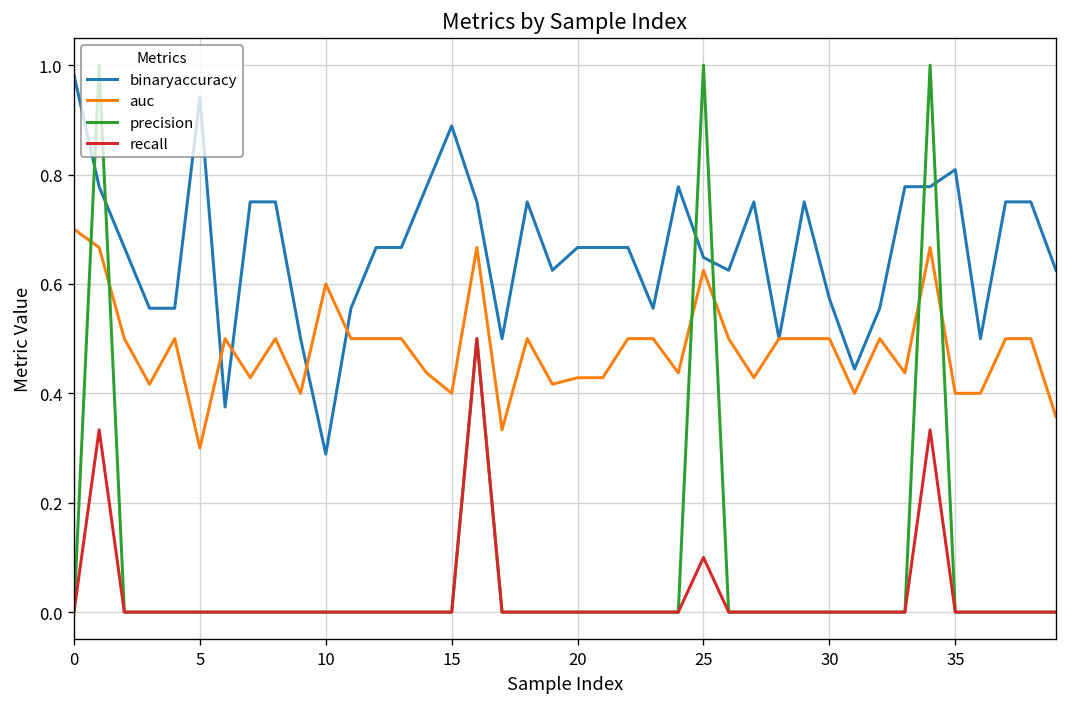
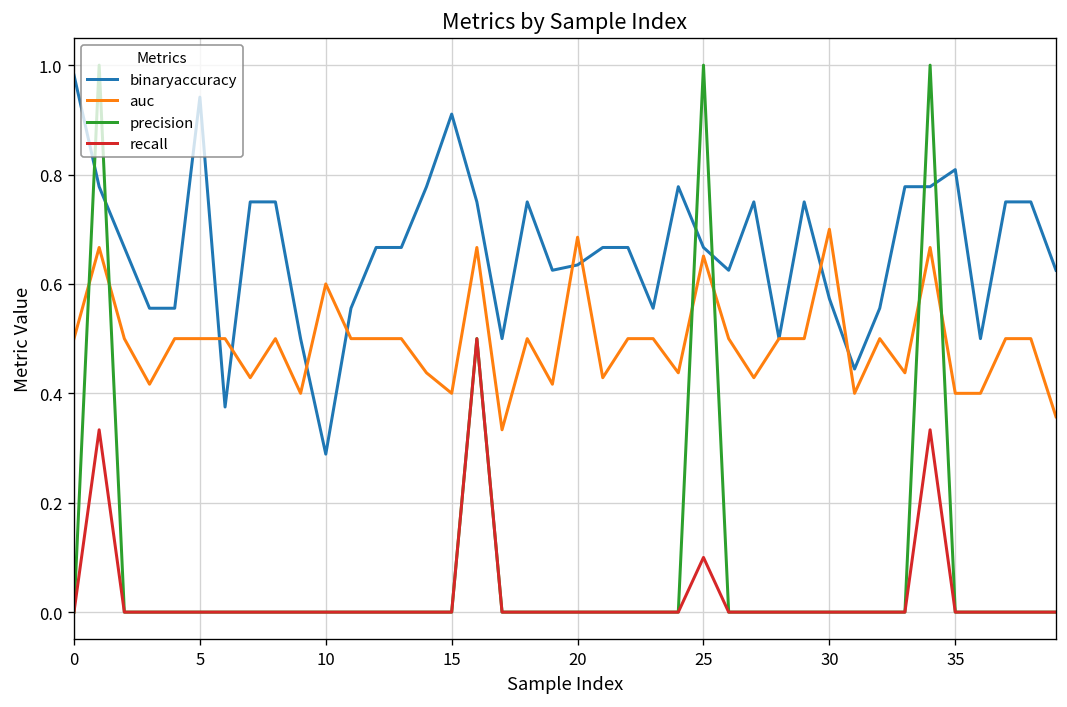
auc, 0: 0.7 -> 0.5
auc, 5: 0.3 -> 0.5
binaryaccuracy, 15: 0.89 -> 0.91
binaryaccuracy, 20: 0.67 -> 0.63
auc, 20: 0.43 -> 0.69
binaryaccuracy, 25: 0.65 -> 0.67
auc, 25: 0.63 -> 0.65
auc, 30: 0.5 -> 0.7
